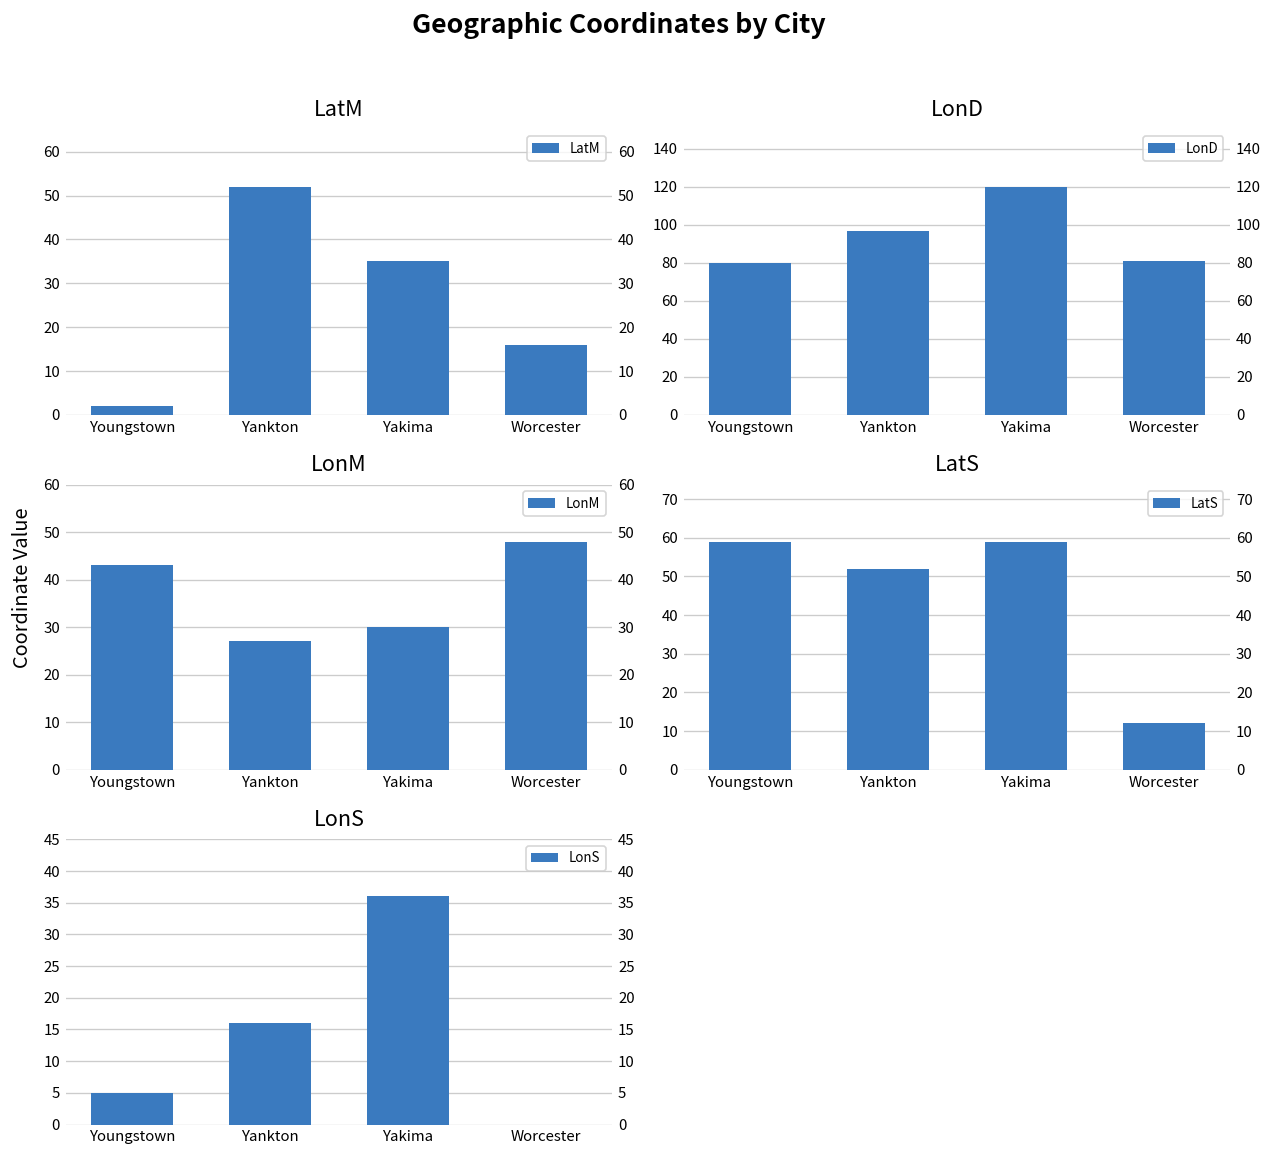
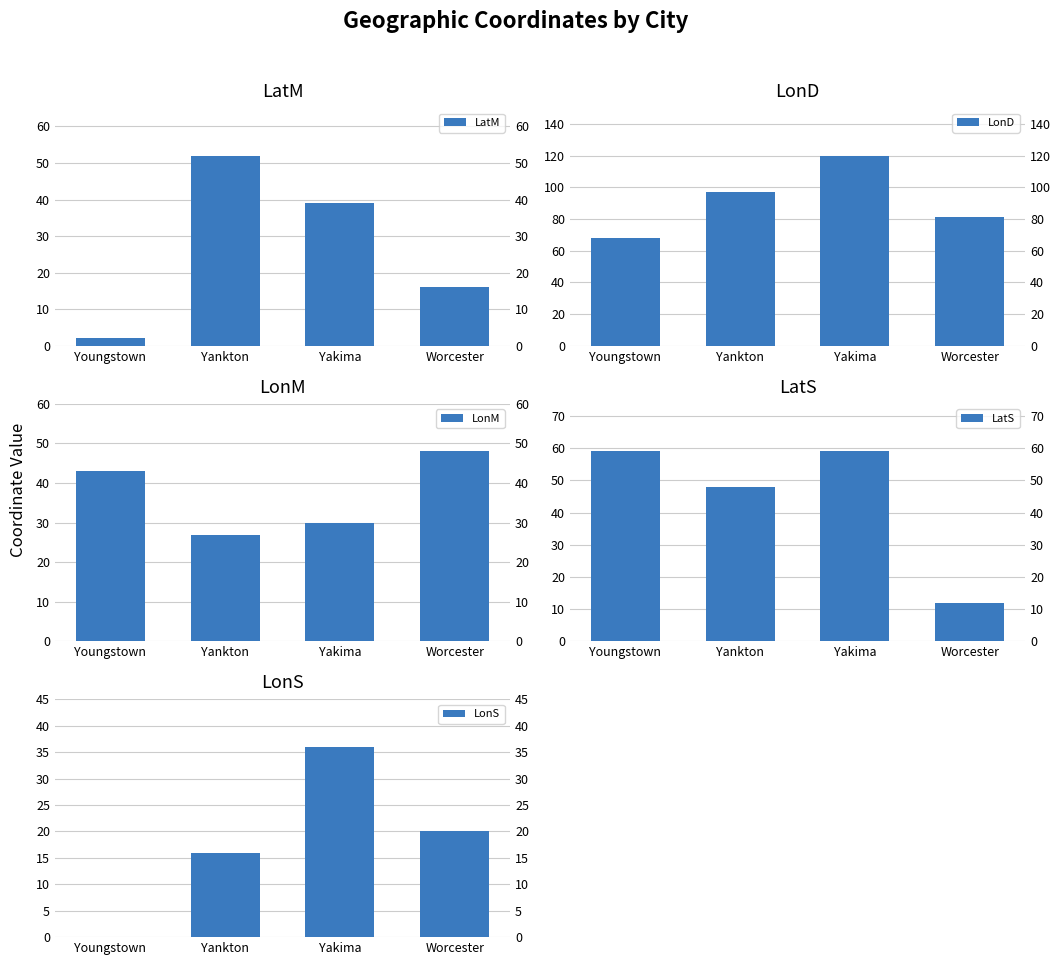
LatM, Yakima: 35 -> 39
LonD, Youngstown: 80 -> 68
LatS, Yankton: 52 -> 48
LonS, Youngstown: 5 -> 0
LonS, Worcester: 0 -> 20
